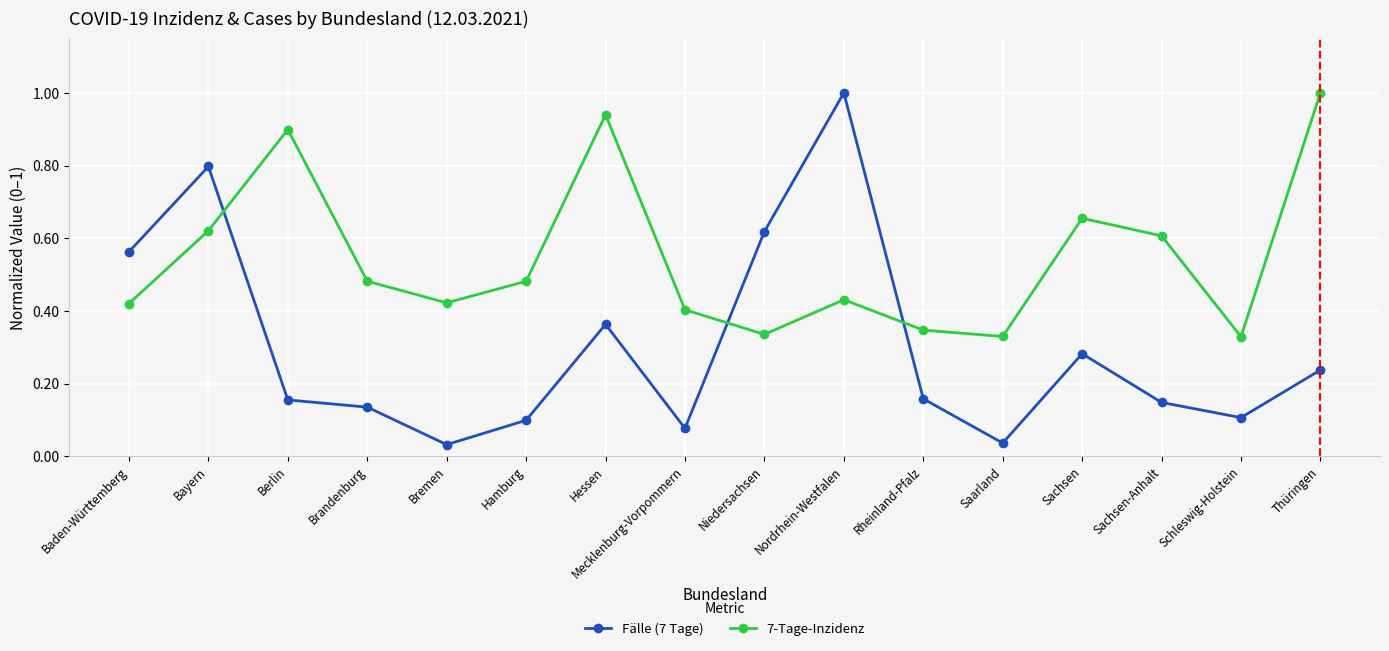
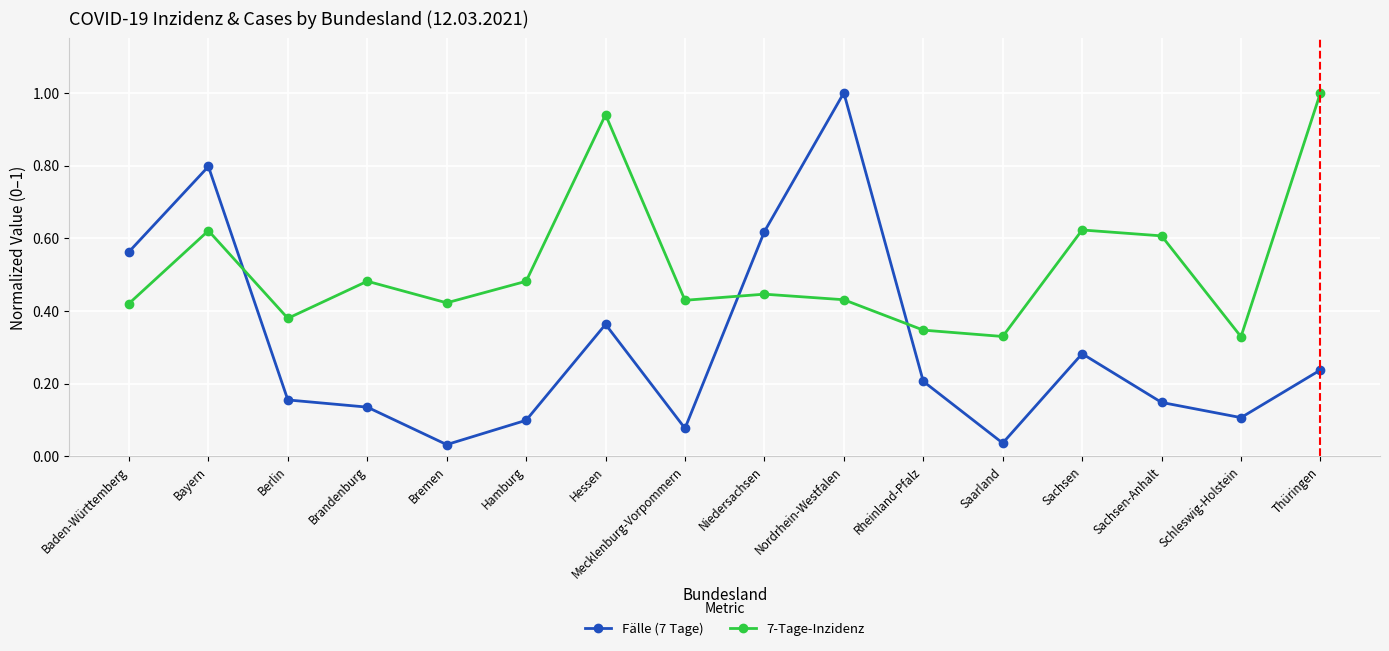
7-Tage-Inzidenz, Berlin: 0.90 -> 0.38
7-Tage-Inzidenz, Mecklenburg-Vorpommern: 0.40 -> 0.43
7-Tage-Inzidenz, Niedersachsen: 0.34 -> 0.45
Fälle (7 Tage), Rheinland-Pfalz: 0.16 -> 0.21
7-Tage-Inzidenz, Sachsen: 0.65 -> 0.62
